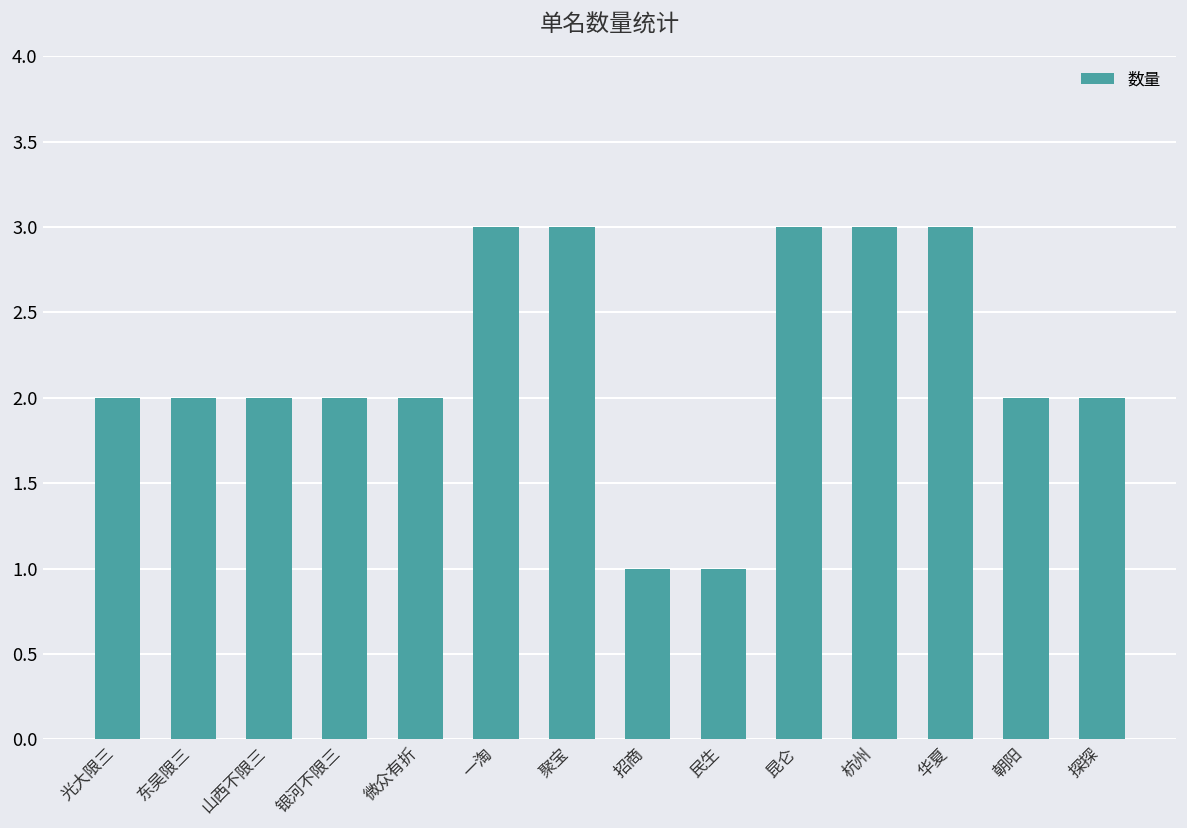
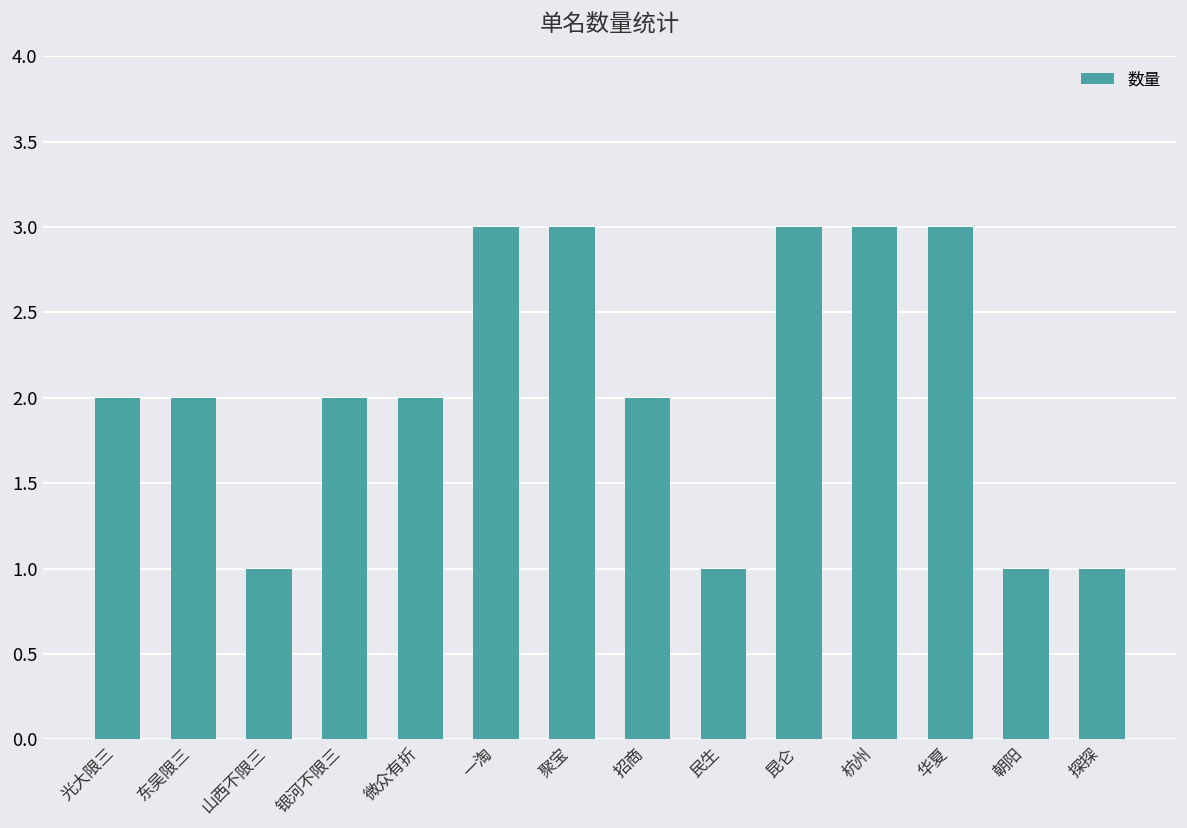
山西不限三: 2 -> 1
招商: 1 -> 2
朝阳: 2 -> 1
探探: 2 -> 1
